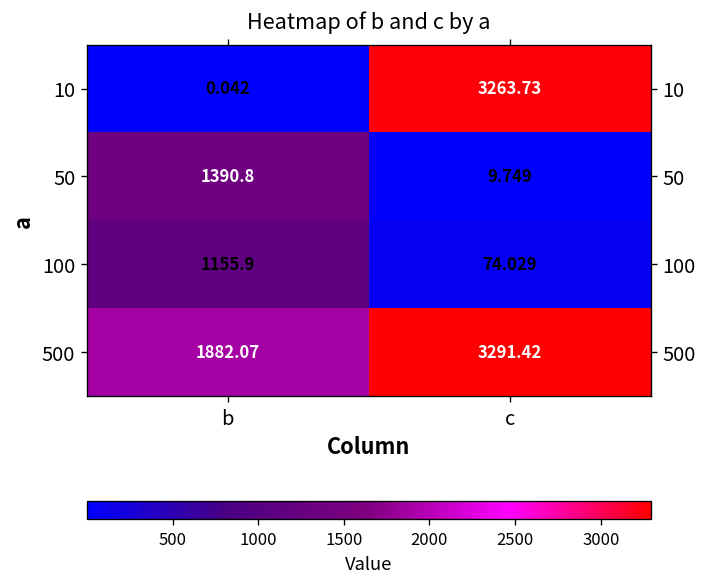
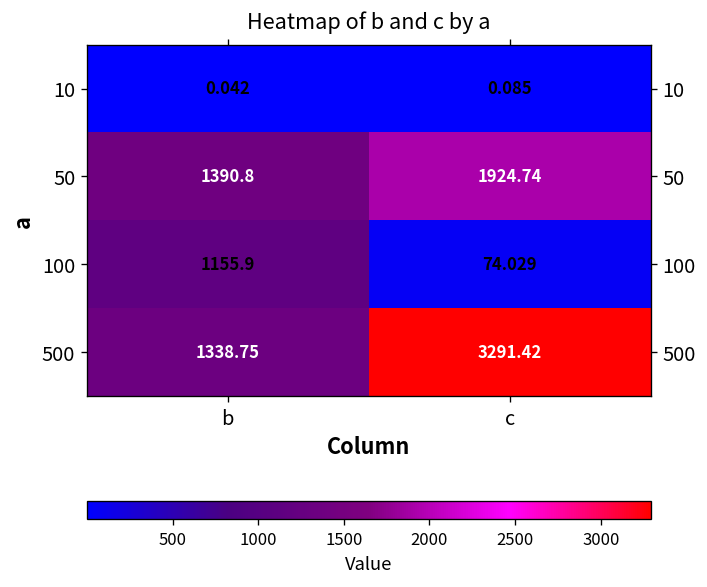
10, c: 3263.73 -> 0.085
50, c: 9.749 -> 1924.74
500, b: 1882.07 -> 1338.75
